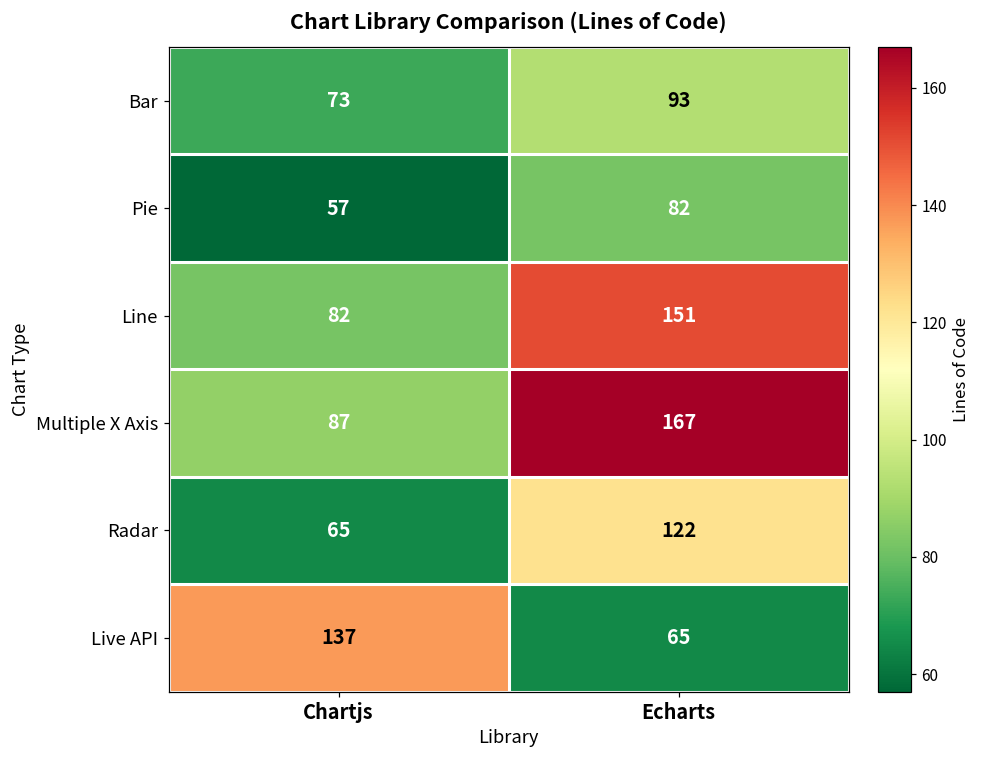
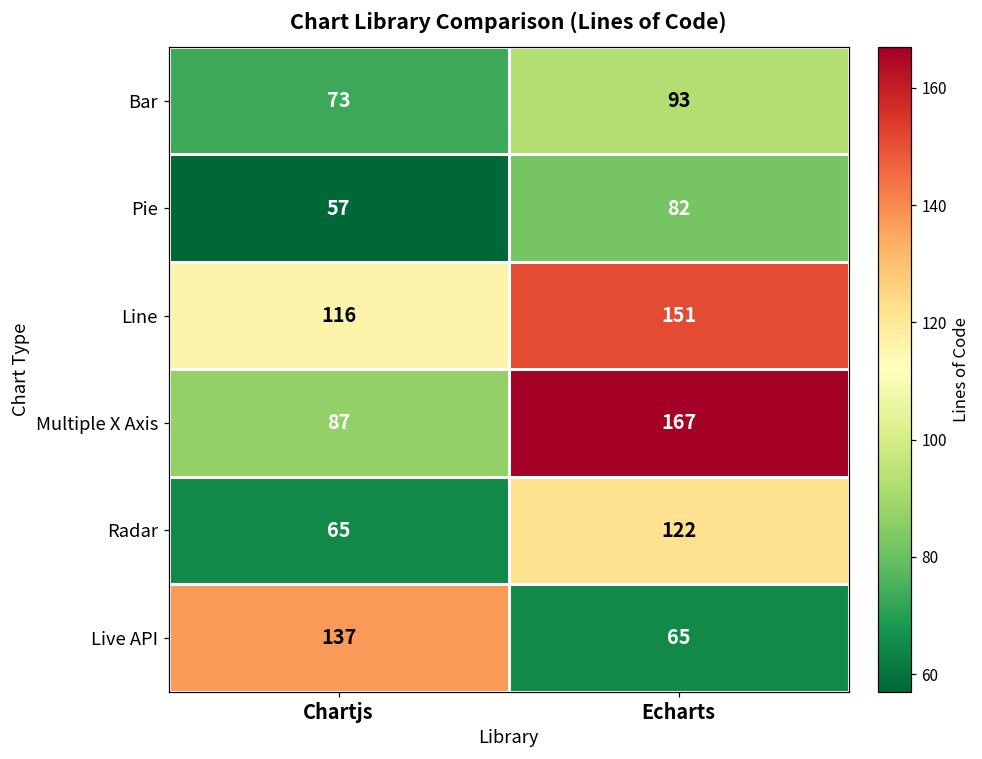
Line, Chartjs: 82 -> 116
